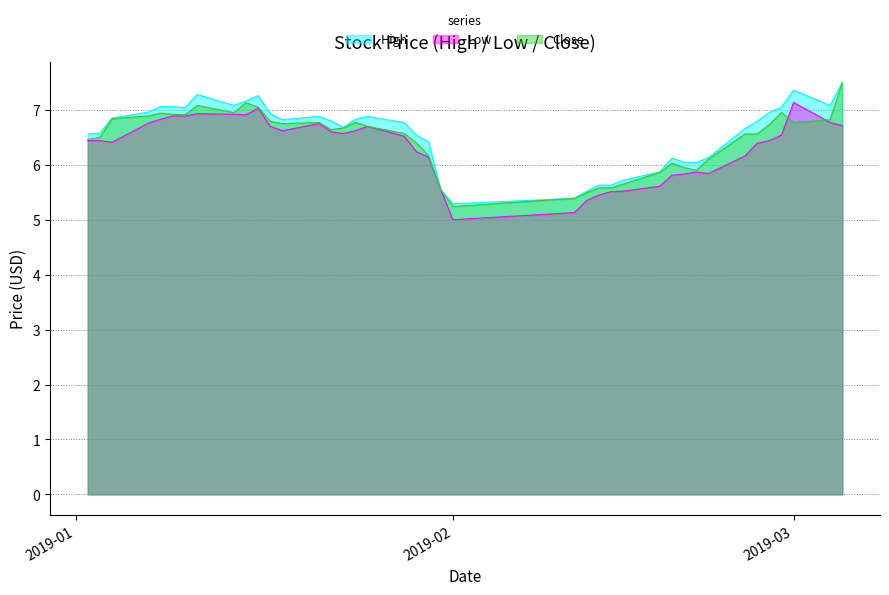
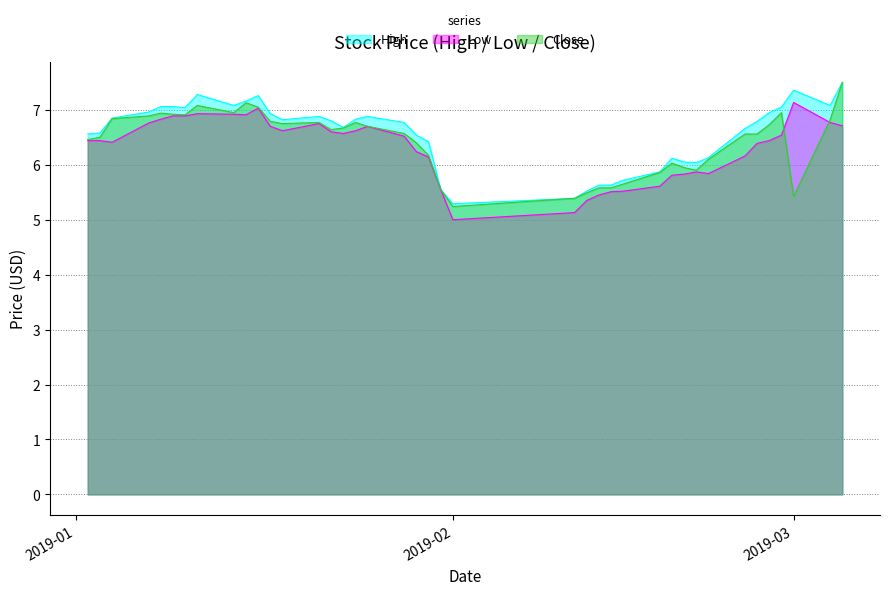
Close, 2019-03: 6.8 -> 5.4
